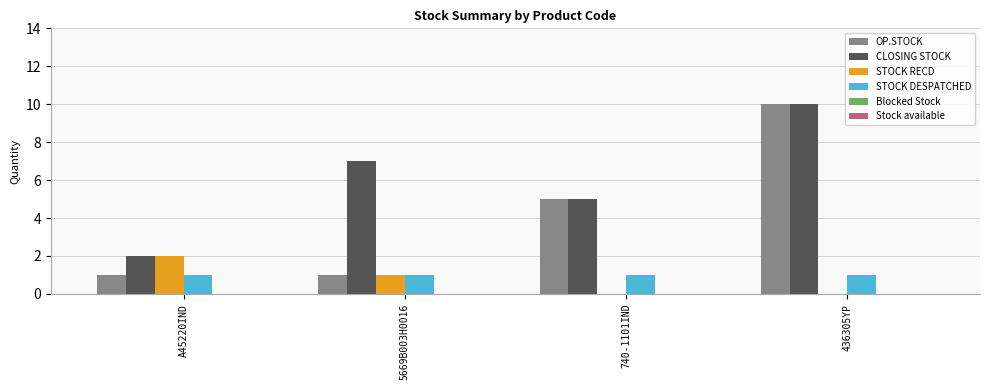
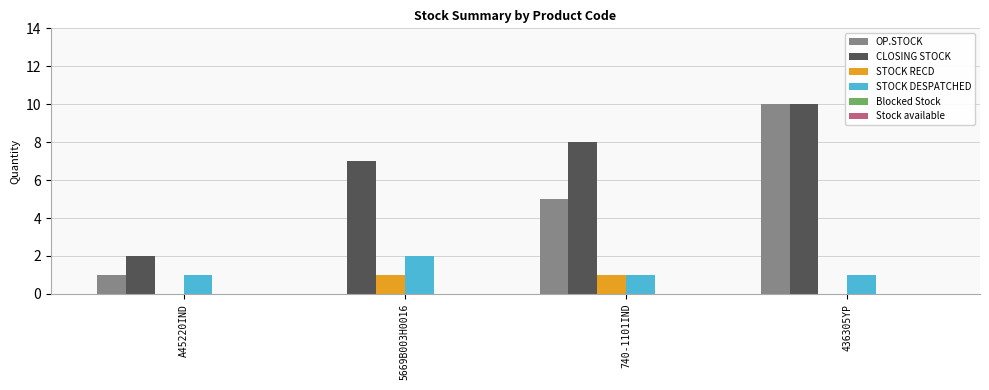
STOCK RECD, A45220IND: 2 -> 0
OP.STOCK, 5669B003H0016: 1 -> 0
STOCK DESPATCHED, 5669B003H0016: 1 -> 2
CLOSING STOCK, 740-1101IND: 5 -> 8
STOCK RECD, 740-1101IND: 0 -> 1
